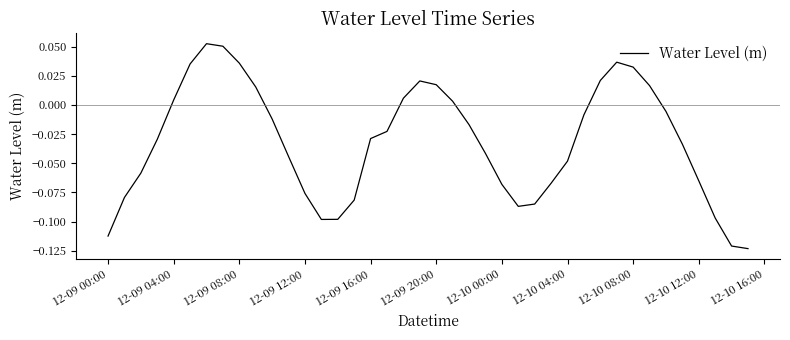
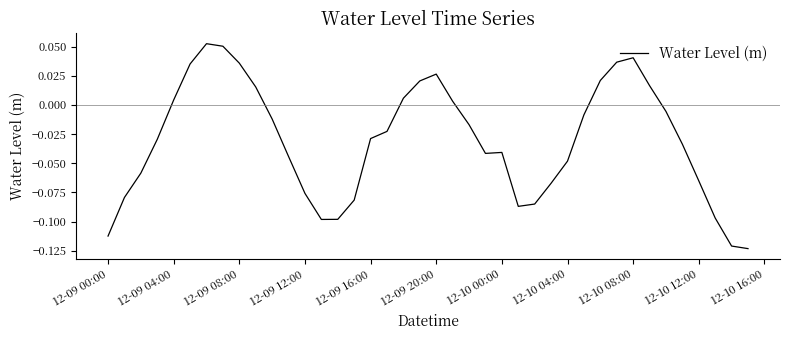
12-09 20:00: 0.017 -> 0.026
12-10 00:00: -0.068 -> -0.041
12-10 08:00: 0.032 -> 0.040
